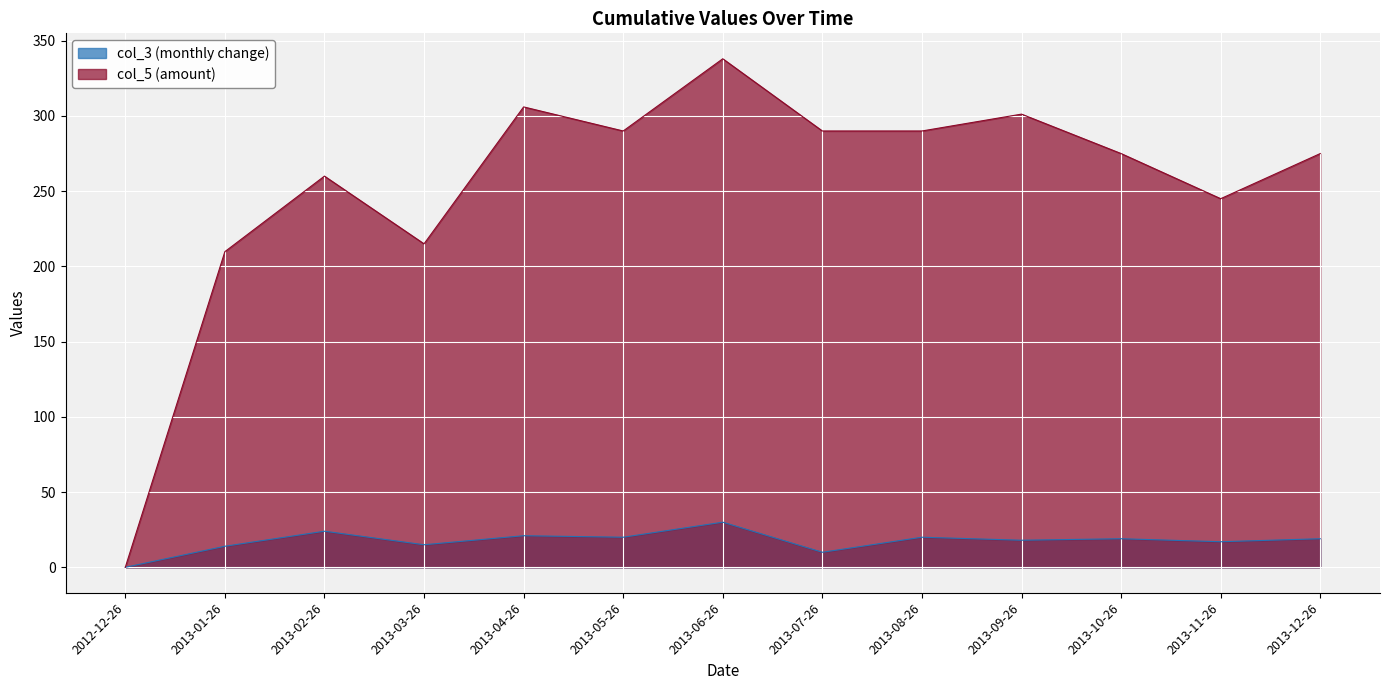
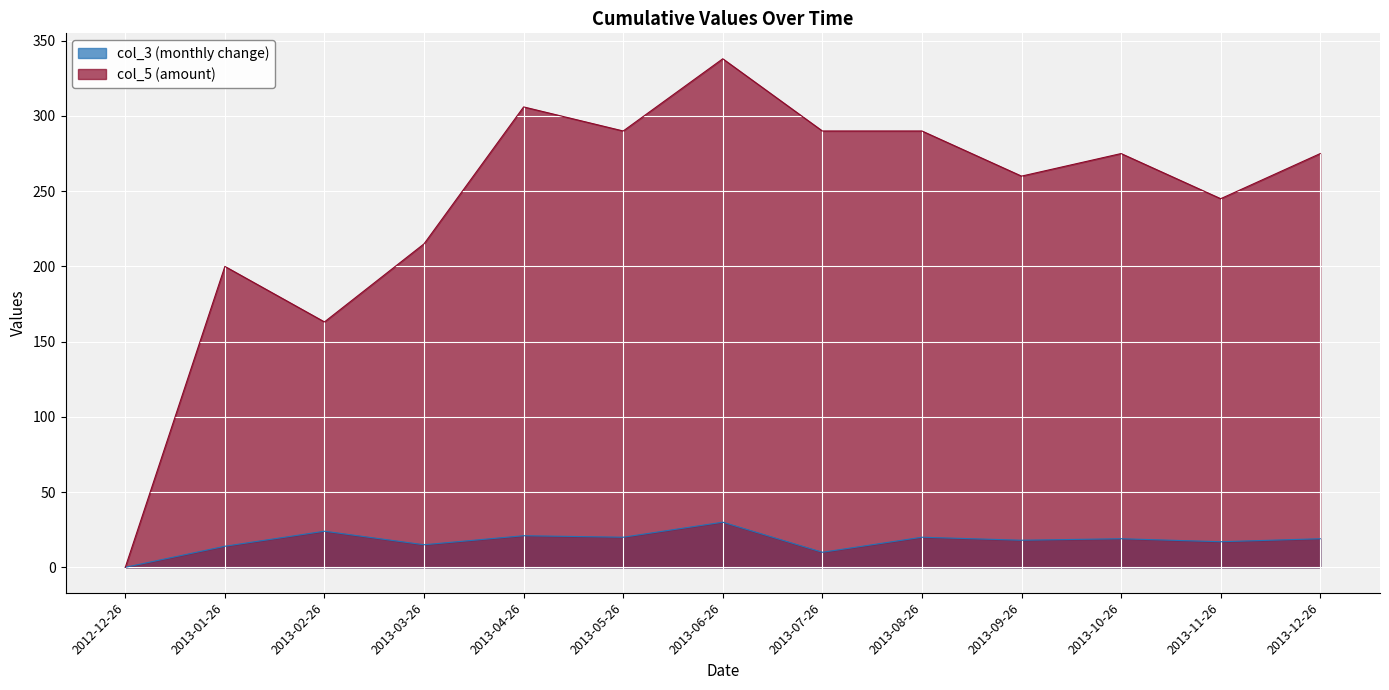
col_5 (amount), 2013-01-26: 210 -> 200
col_5 (amount), 2013-02-26: 260 -> 163
col_5 (amount), 2013-09-26: 301 -> 260
